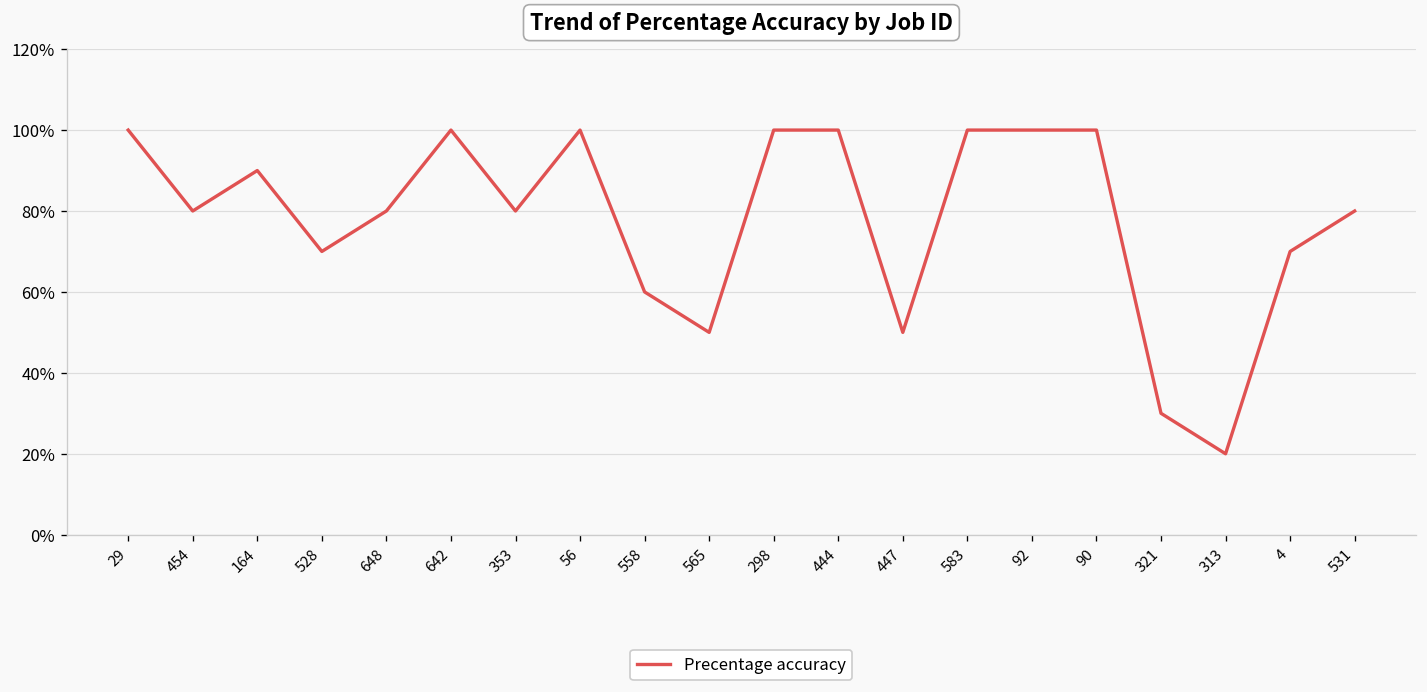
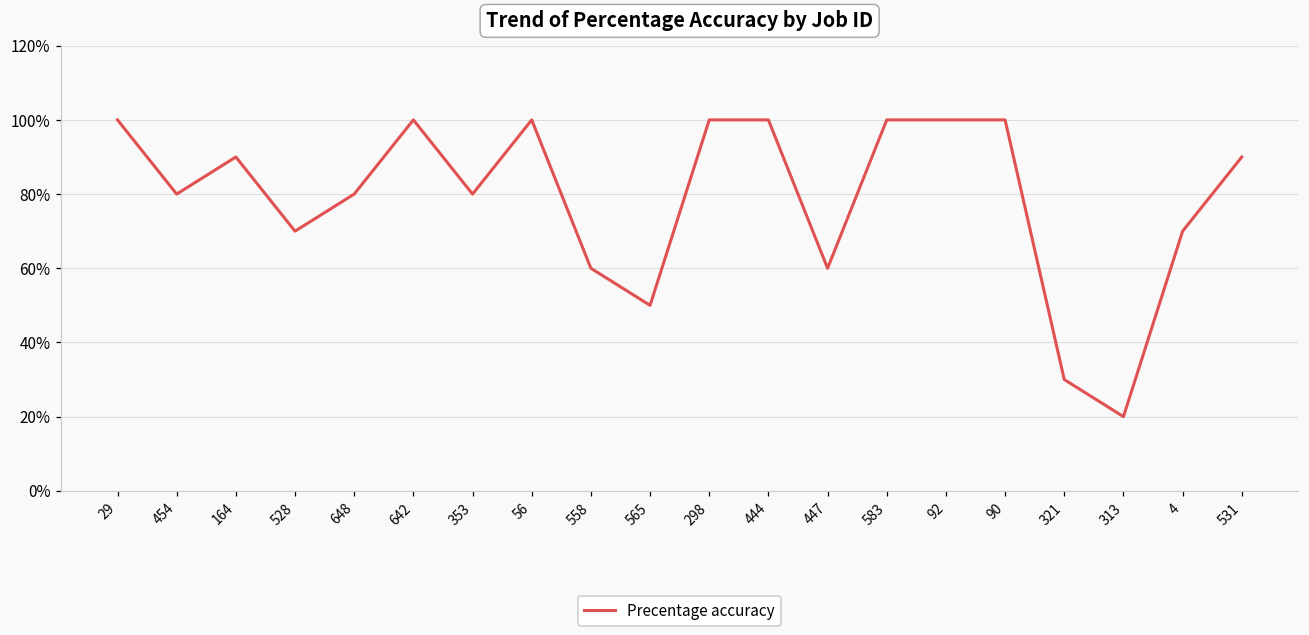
447: 50% -> 60%
531: 80% -> 90%
